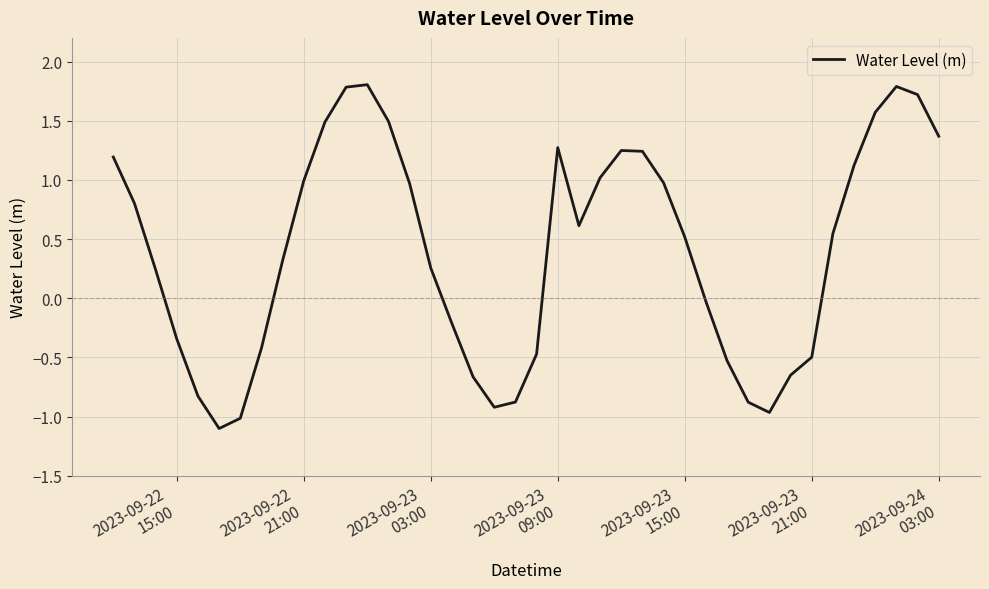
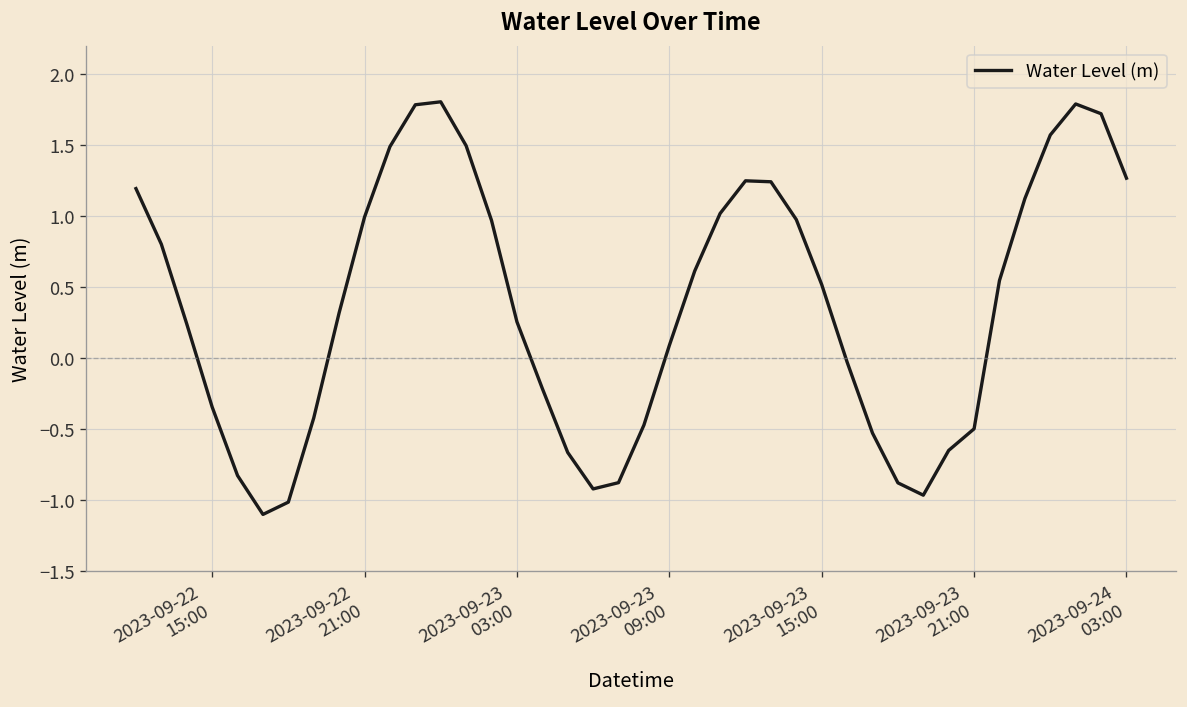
2023-09-23 09:00: 1.27 -> 0.09
2023-09-24 03:00: 1.37 -> 1.27
